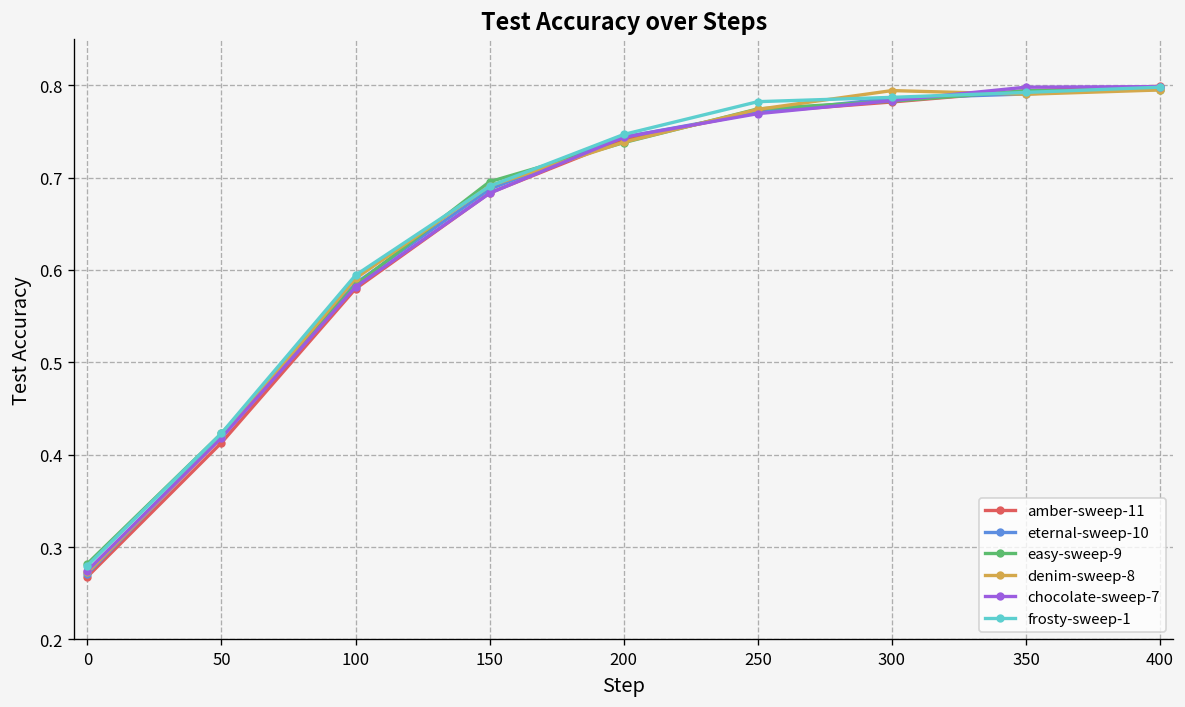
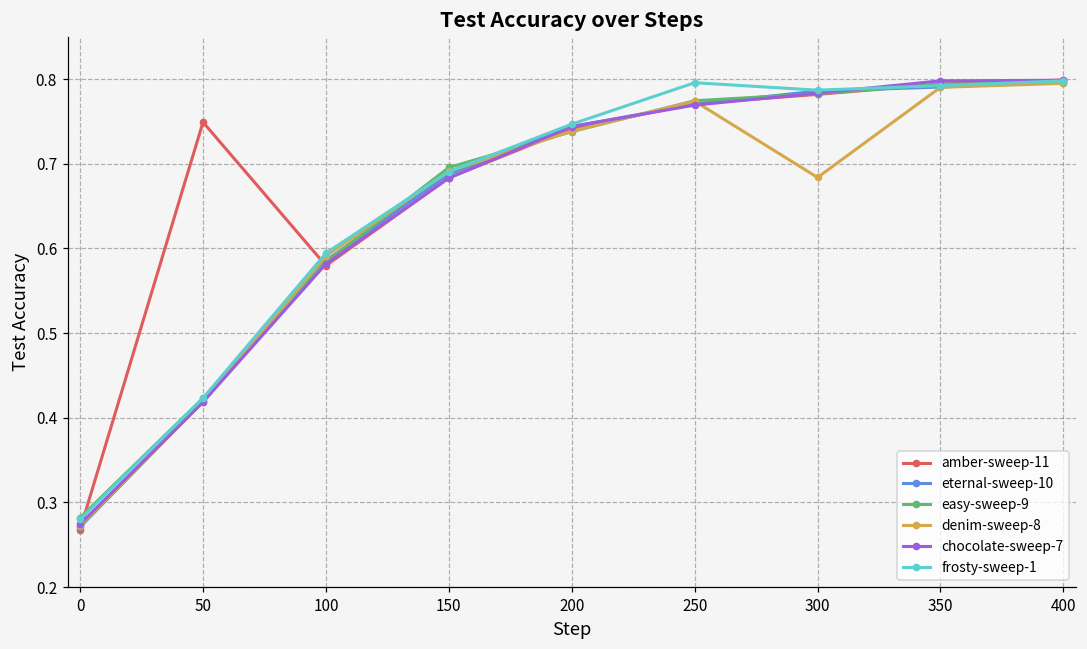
amber-sweep-11, 50: 0.41 -> 0.75
frosty-sweep-1, 250: 0.78 -> 0.80
denim-sweep-8, 300: 0.79 -> 0.68
